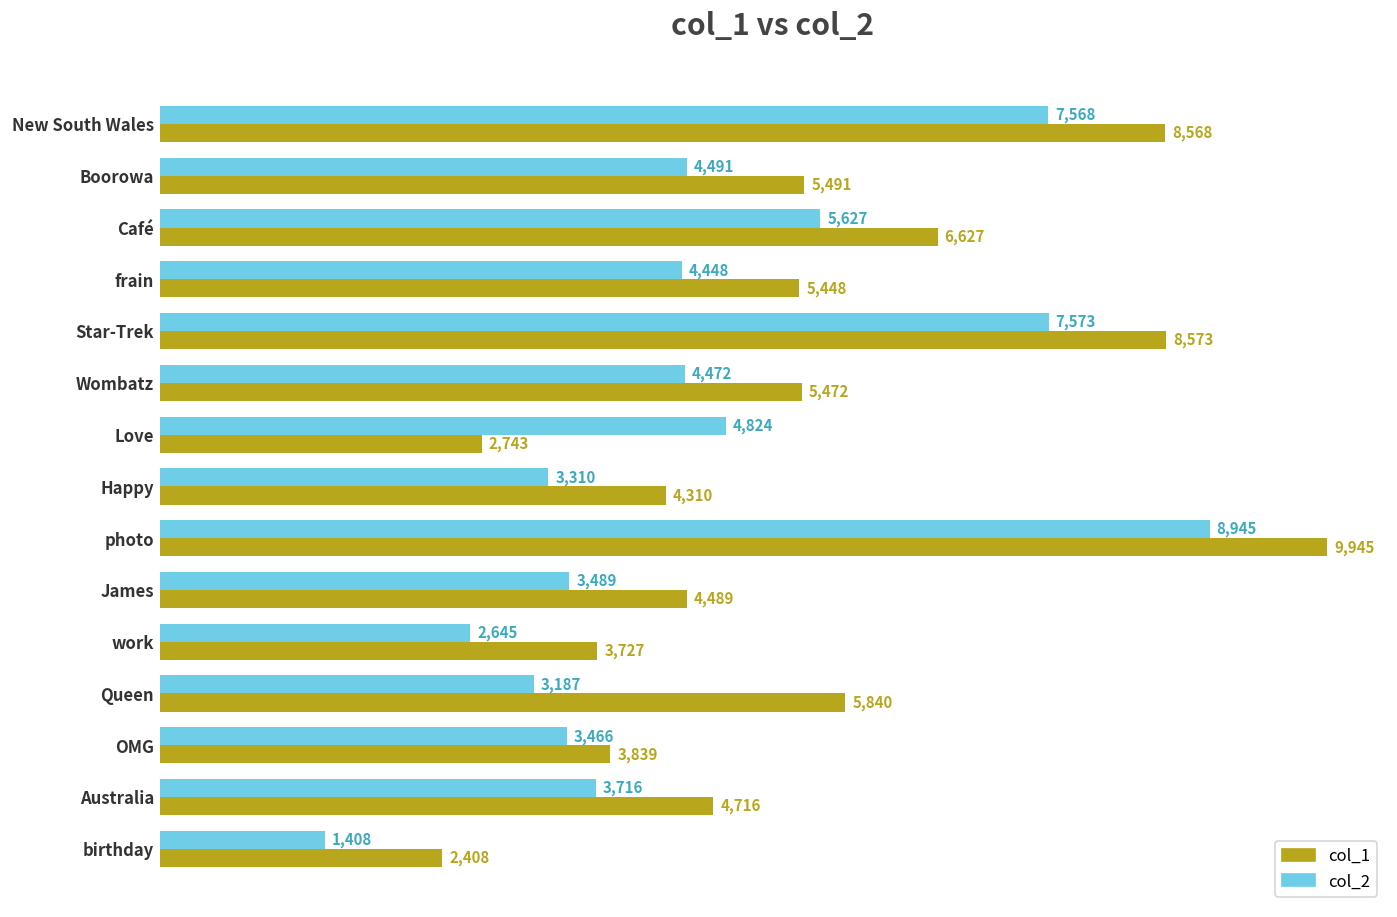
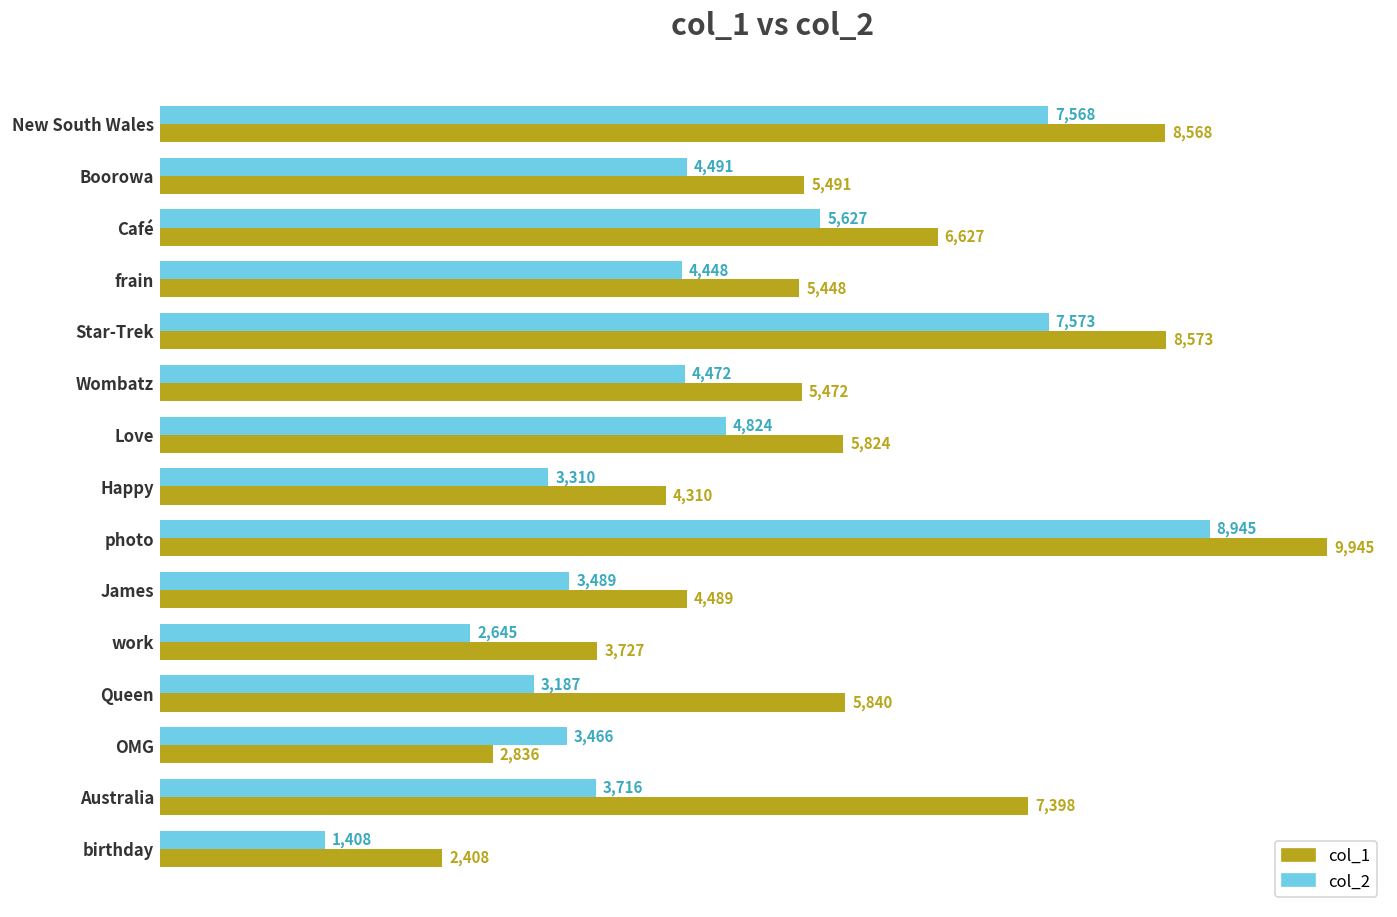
col_1, Love: 2,743 -> 5,824
col_1, OMG: 3,839 -> 2,836
col_1, Australia: 4,716 -> 7,398
